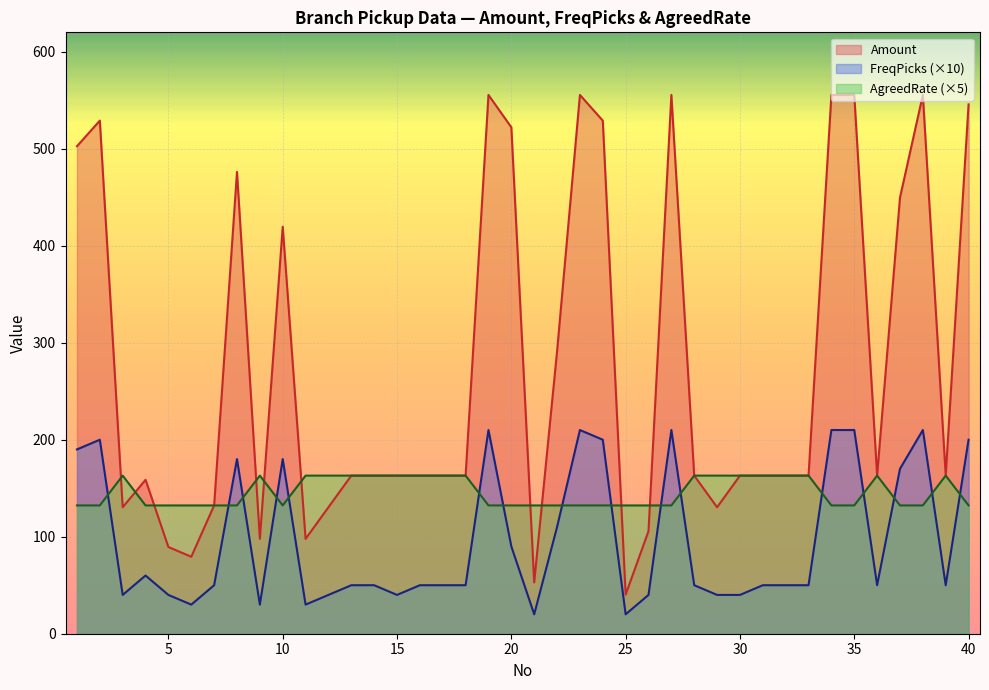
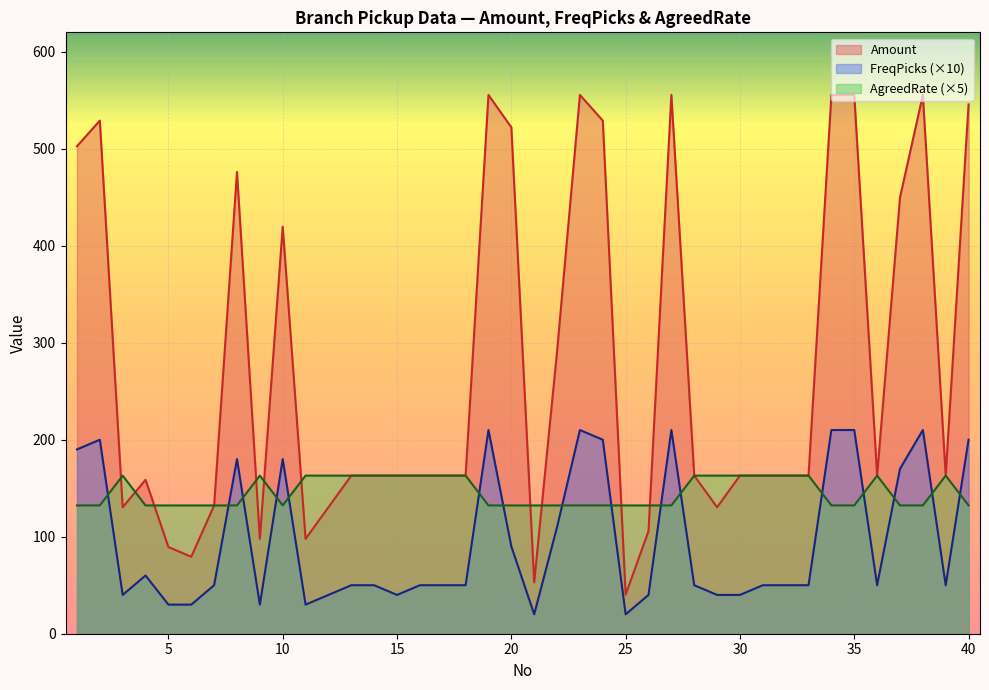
FreqPicks (×10), 5: 40 -> 30
